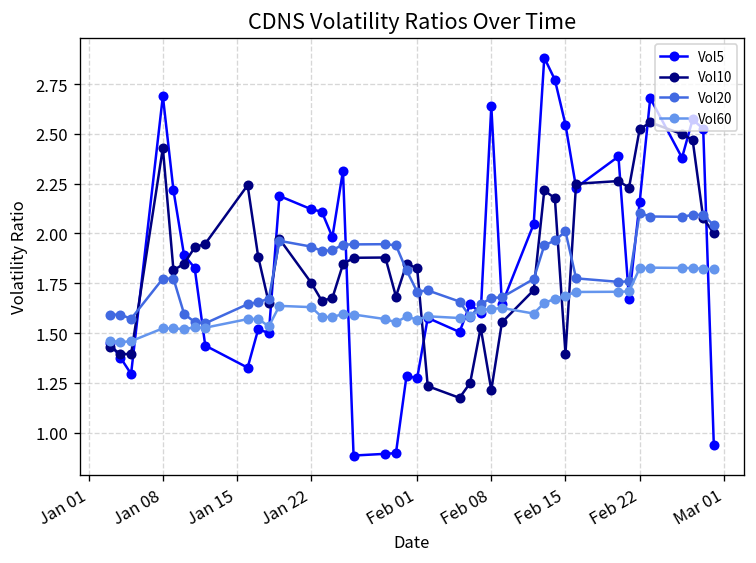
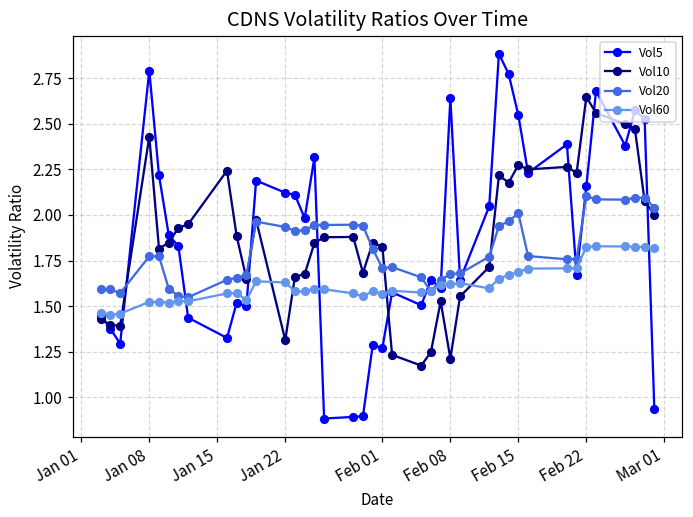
Vol5, Jan 08: 2.69 -> 2.79
Vol10, Jan 22: 1.75 -> 1.31
Vol10, Feb 15: 1.40 -> 2.27
Vol10, Feb 22: 2.52 -> 2.65
